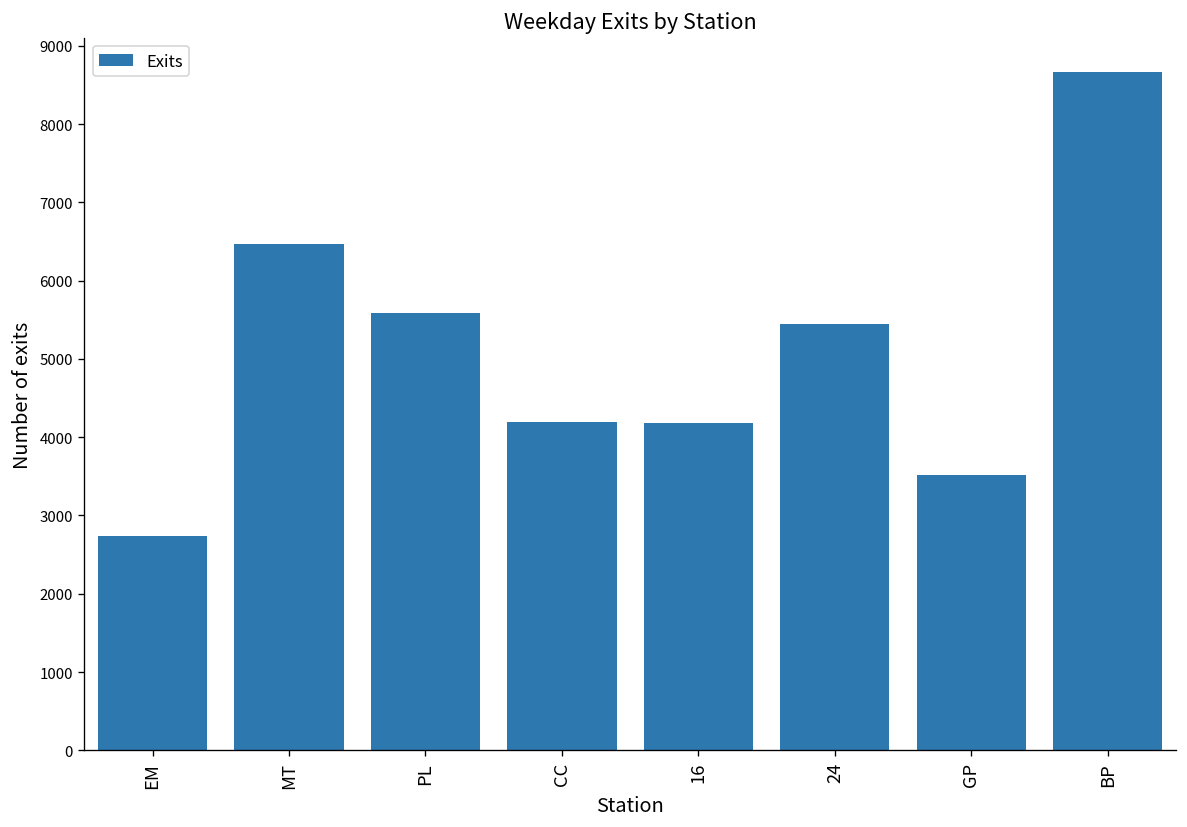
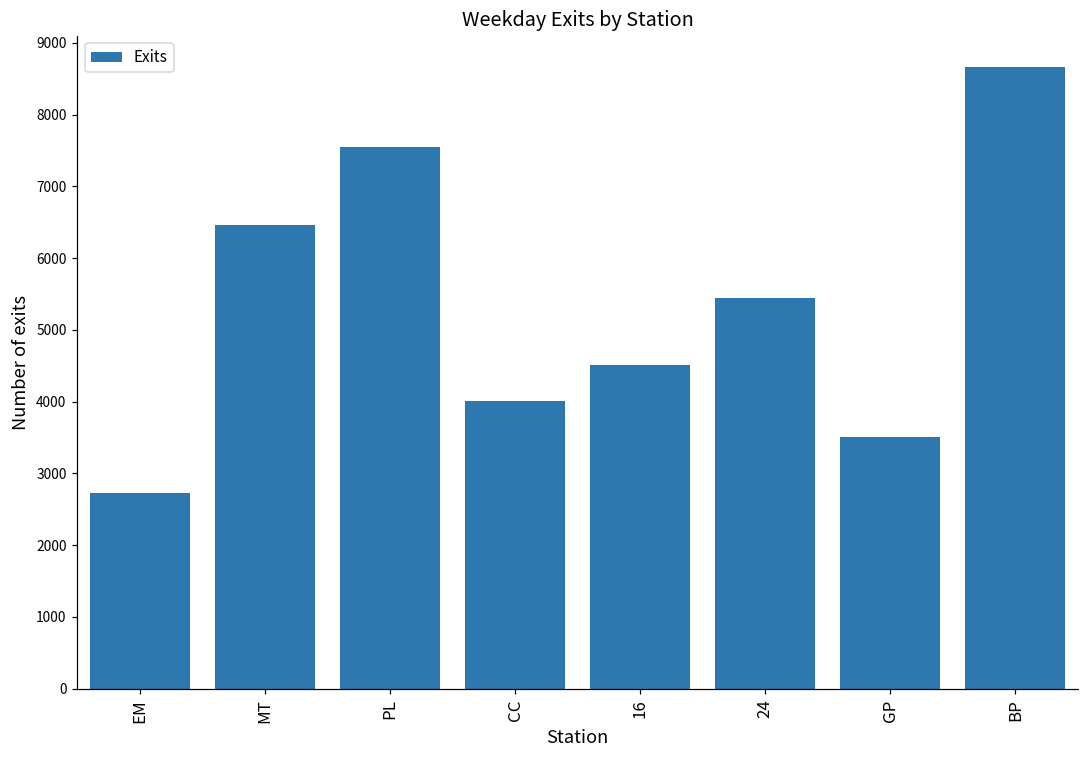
PL: 5600 -> 7500
CC: 4200 -> 4000
16: 4200 -> 4500
